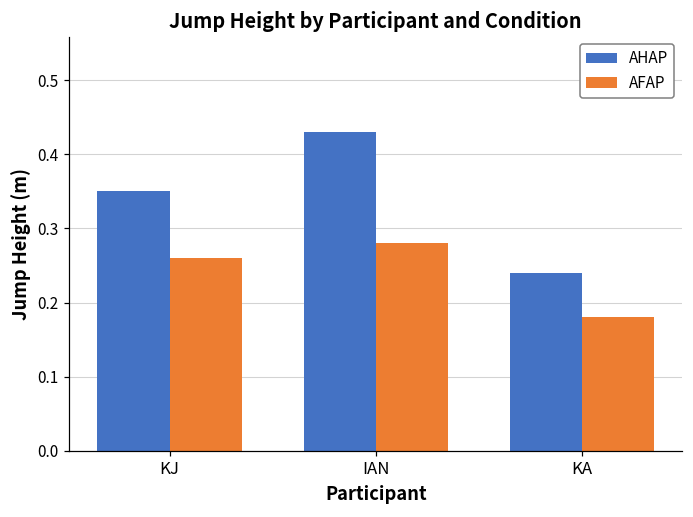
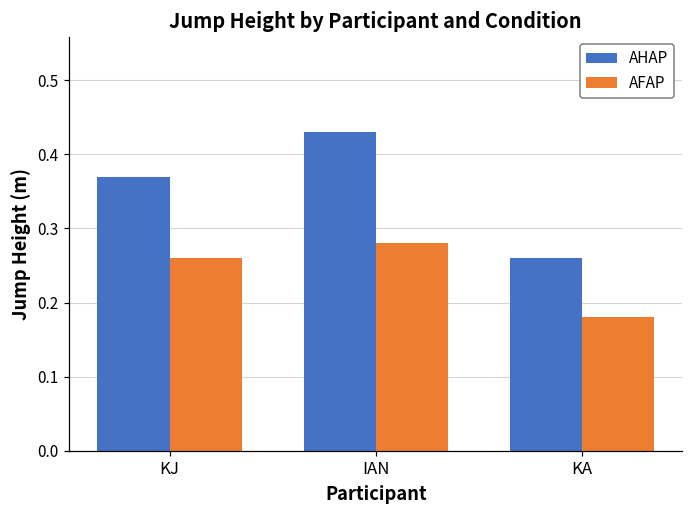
AHAP, KJ: 0.35 -> 0.37
AHAP, KA: 0.24 -> 0.26
